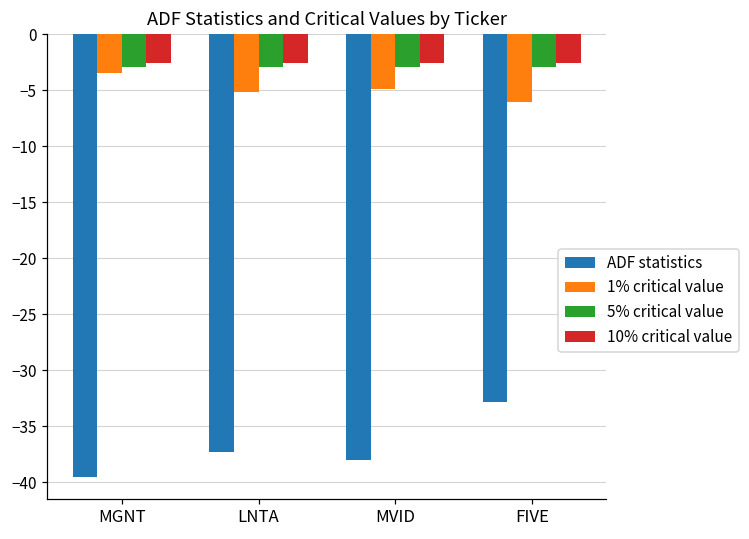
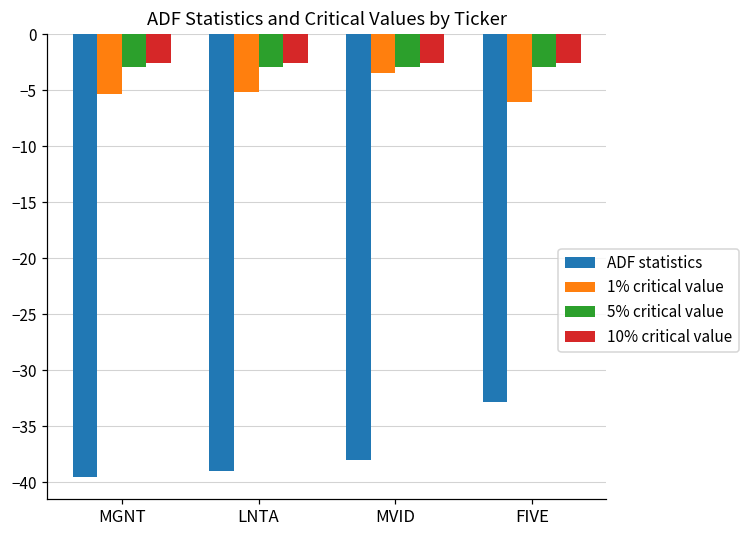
1% critical value, MGNT: -3.4 -> -5.3
ADF statistics, LNTA: -37.3 -> -39.0
1% critical value, MVID: -4.9 -> -3.4
